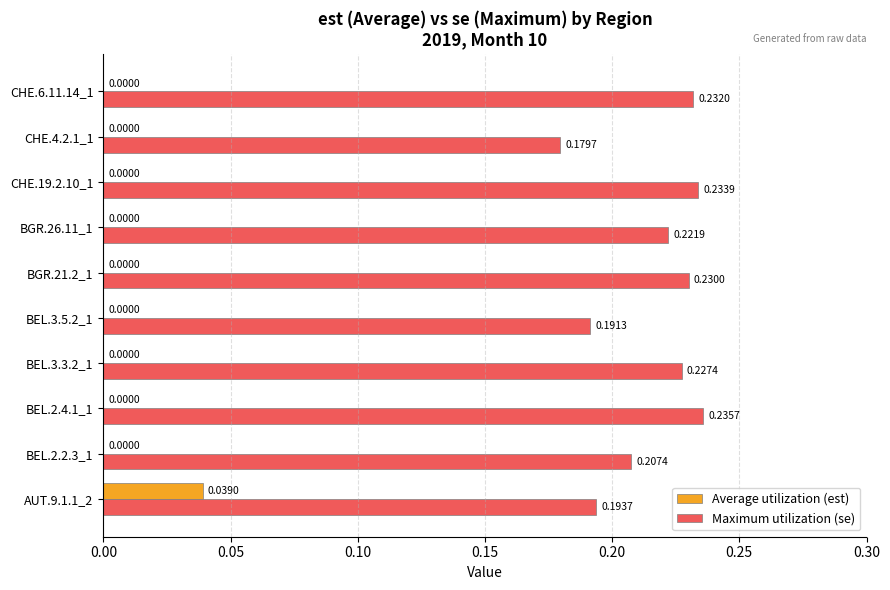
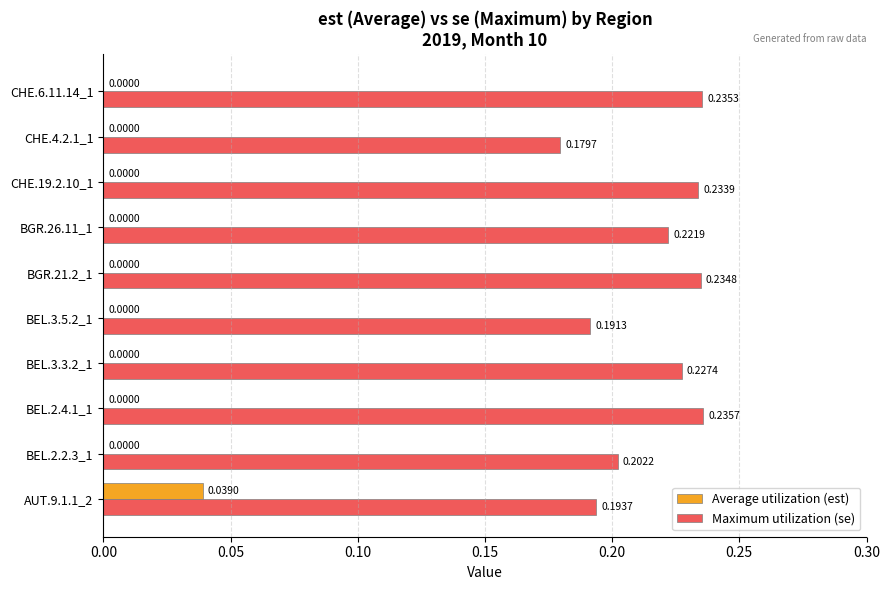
Maximum utilization (se), CHE.6.11.14_1: 0.2320 -> 0.2353
Maximum utilization (se), BGR.21.2_1: 0.2300 -> 0.2348
Maximum utilization (se), BEL.2.2.3_1: 0.2074 -> 0.2022
